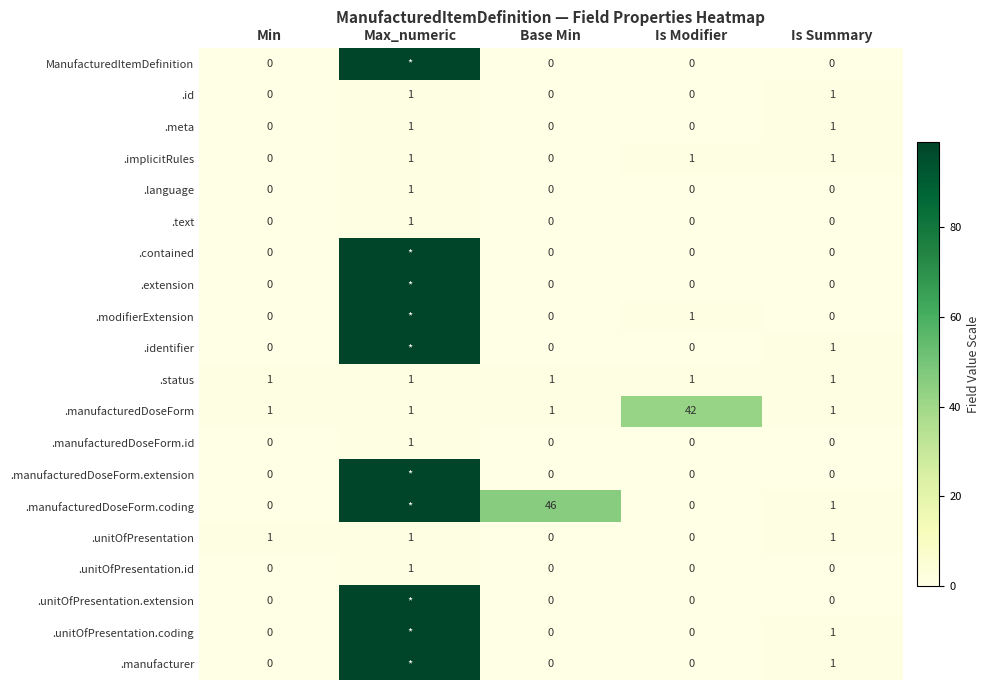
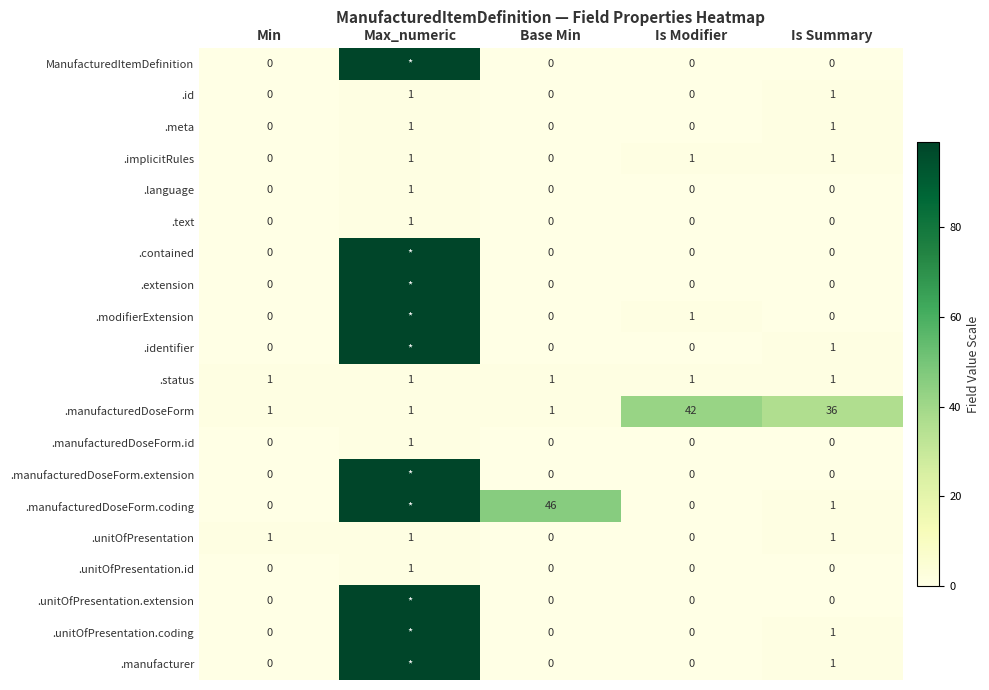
.manufacturedDoseForm, Is Summary: 1 -> 36
